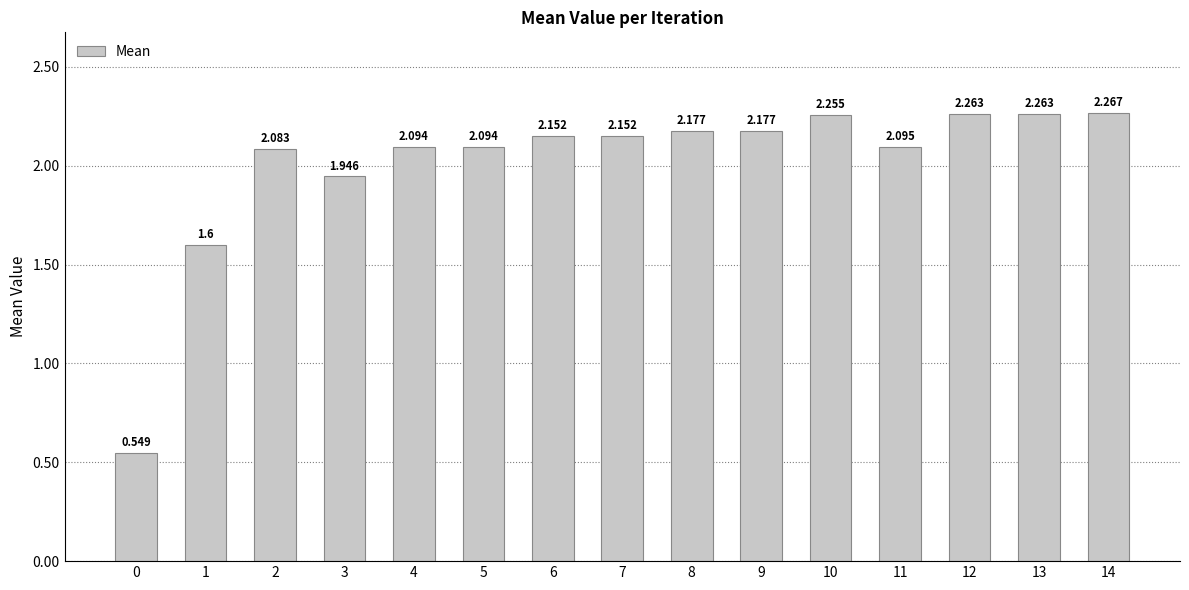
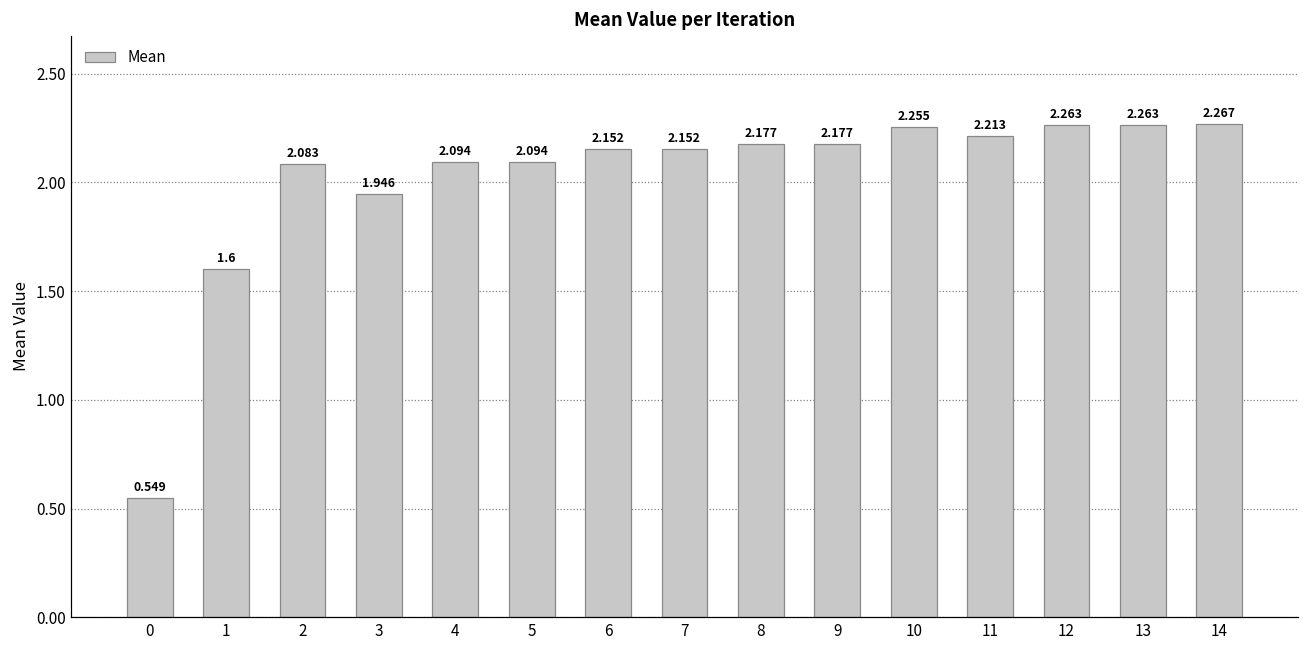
11: 2.095 -> 2.213
